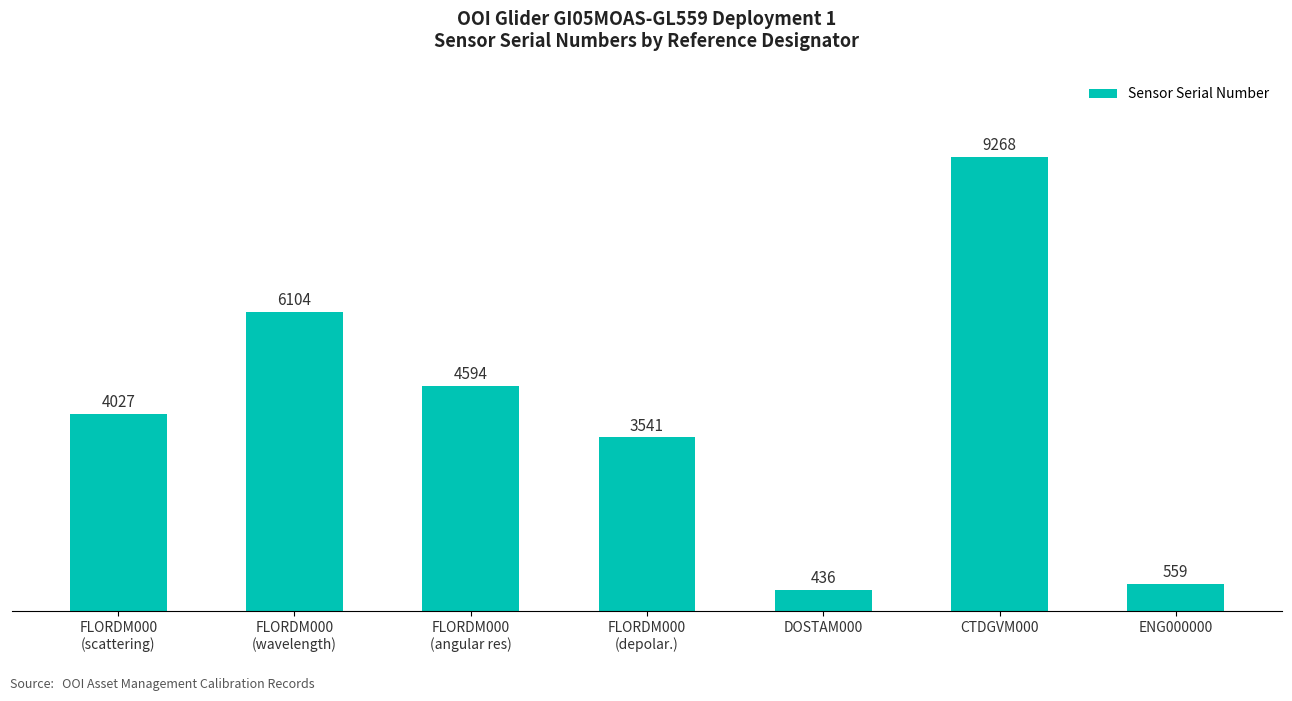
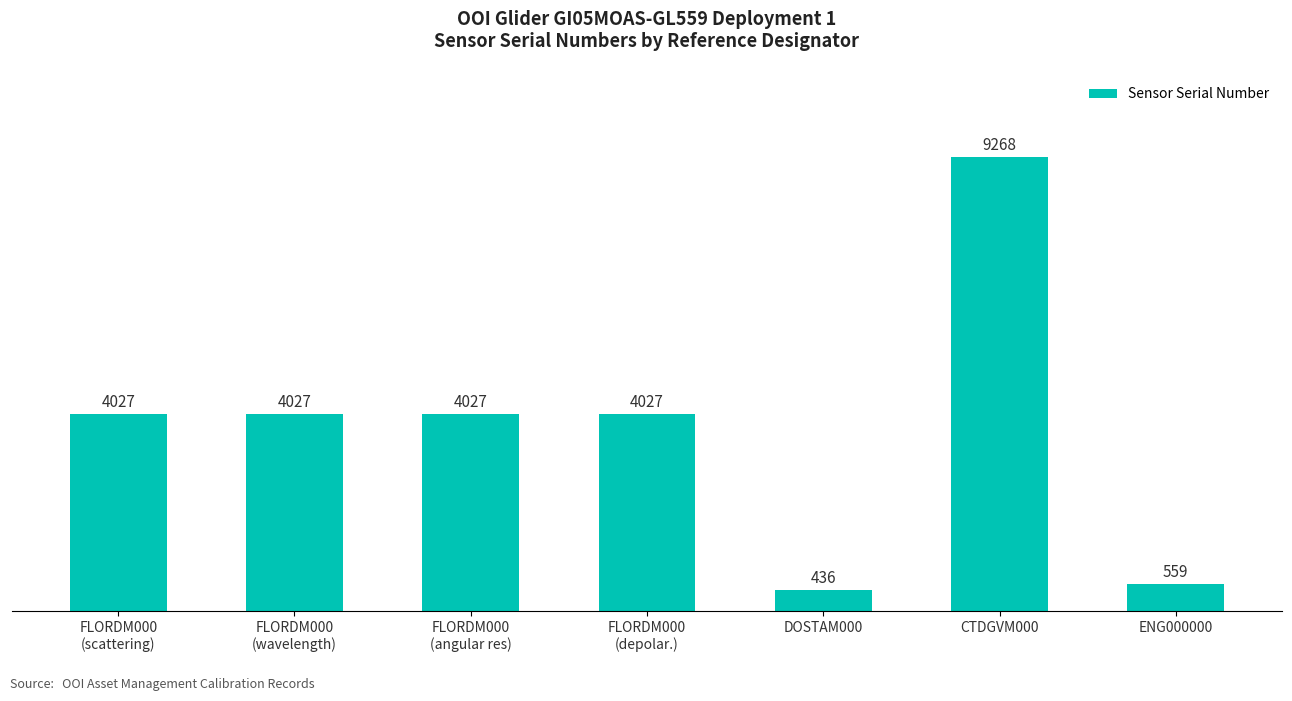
FLORDM000 (wavelength): 6104 -> 4027
FLORDM000 (angular res): 4594 -> 4027
FLORDM000 (depolar.): 3541 -> 4027
